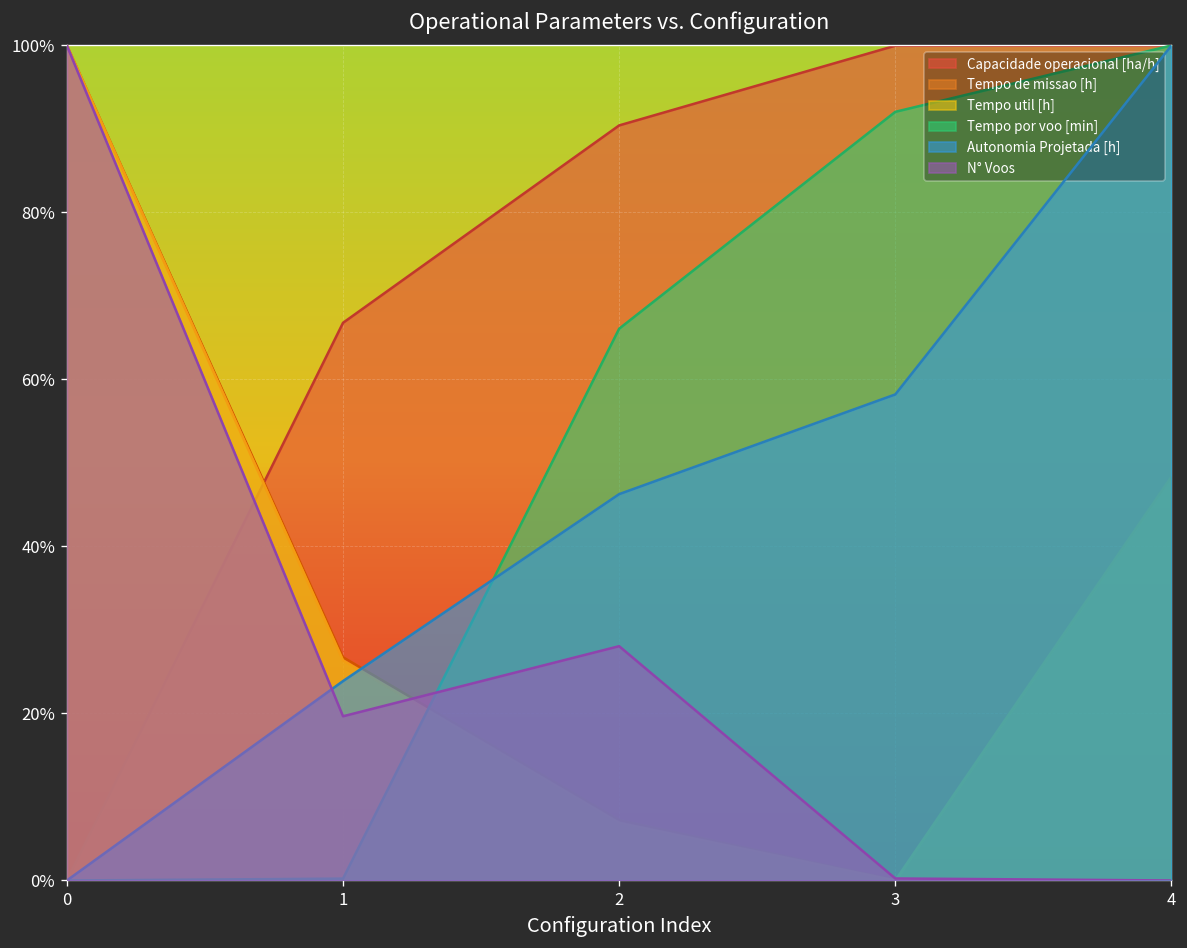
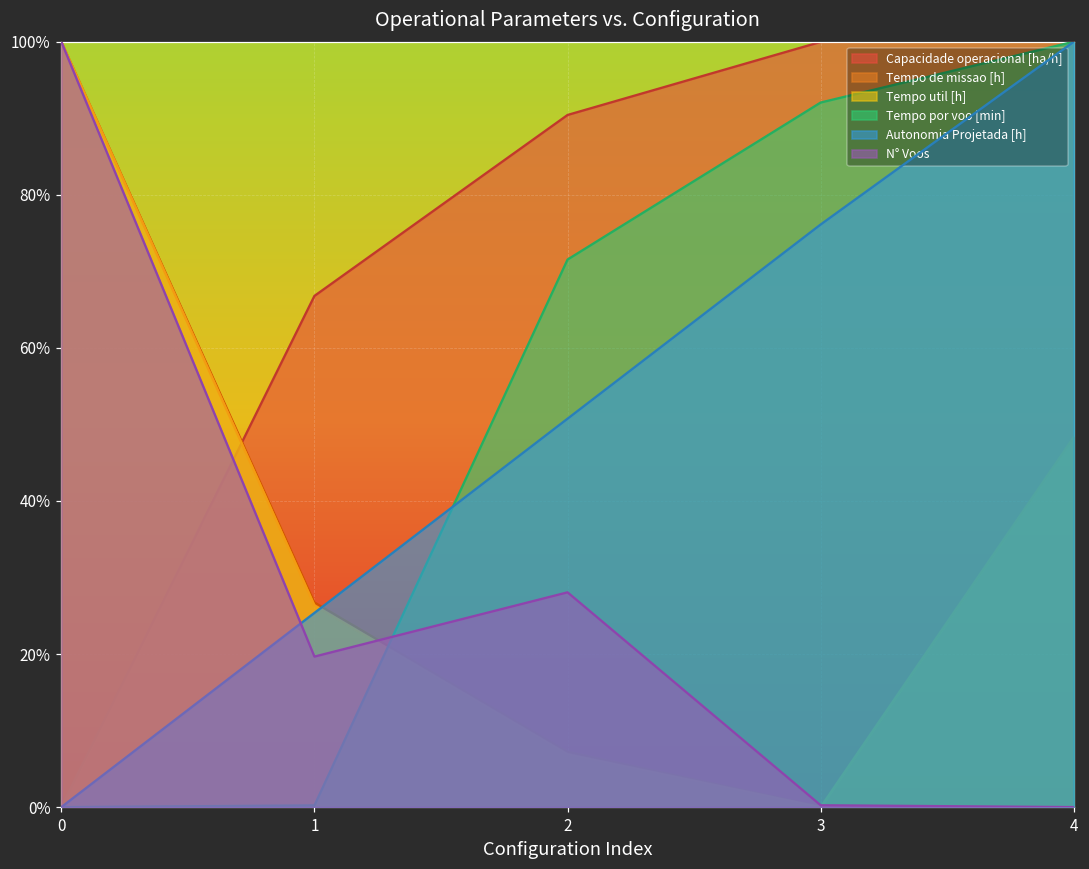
Autonomia Projetada [h], 1: 24% -> 25%
Tempo por voo [min], 2: 66% -> 72%
Autonomia Projetada [h], 2: 46% -> 51%
Autonomia Projetada [h], 3: 58% -> 76%
